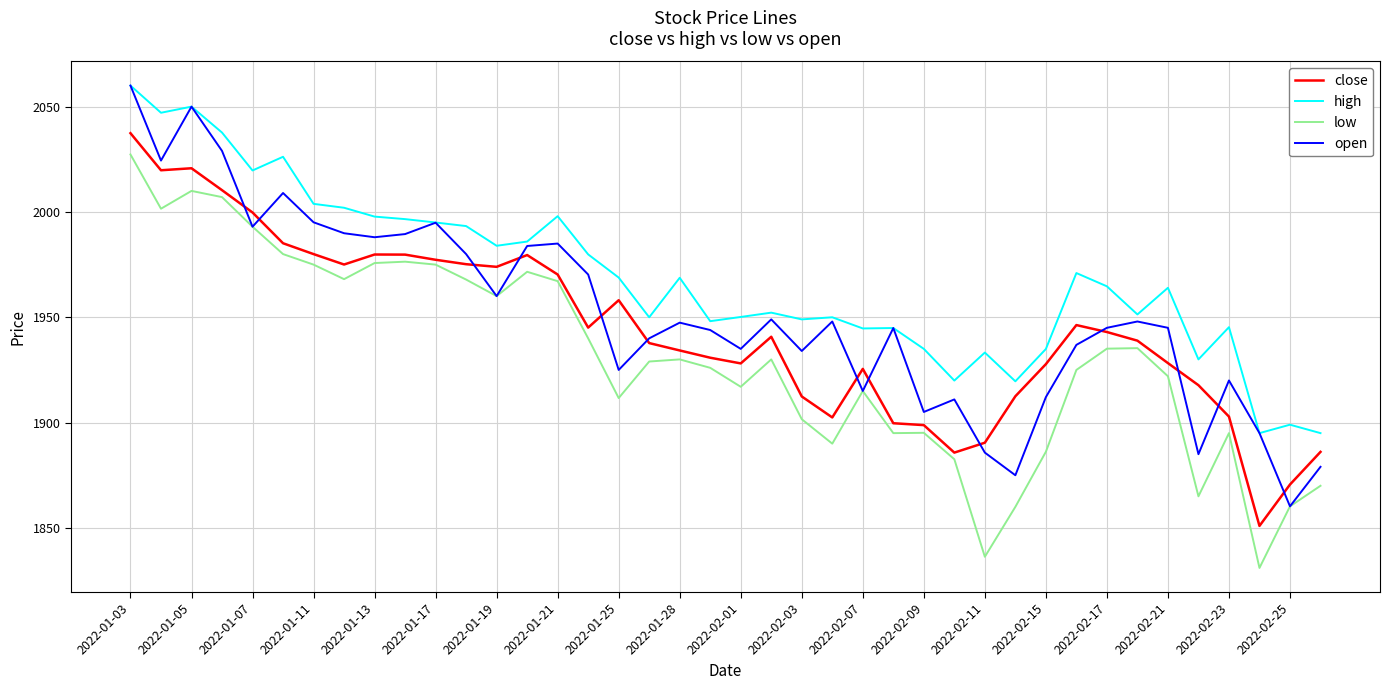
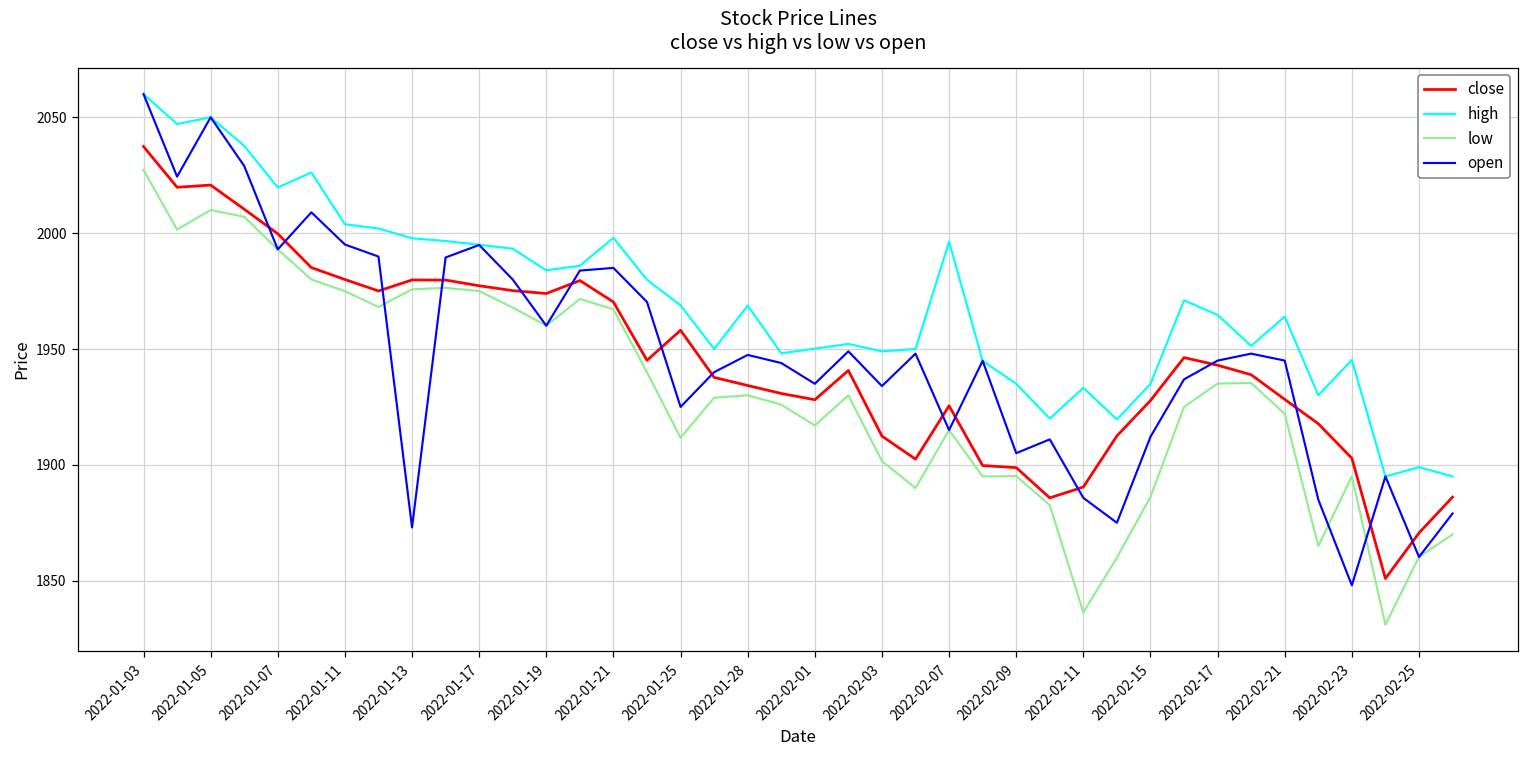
open, 2022-01-13: 1988 -> 1873
high, 2022-02-07: 1945 -> 1996
open, 2022-02-23: 1920 -> 1848
